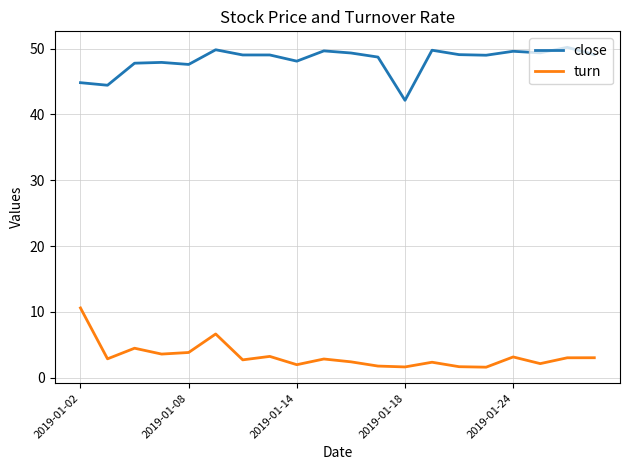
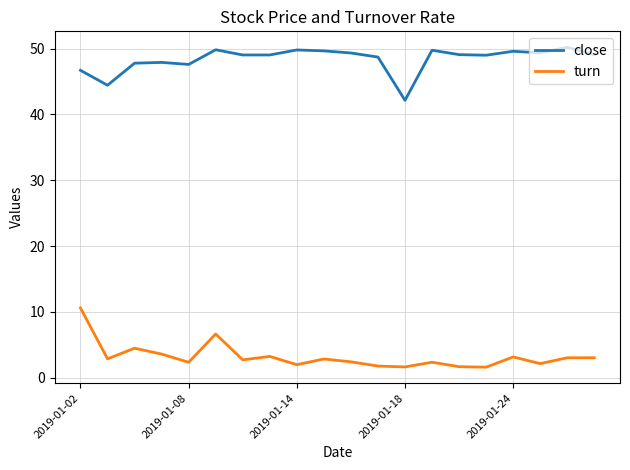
close, 2019-01-02: 45 -> 47
turn, 2019-01-08: 4 -> 2
close, 2019-01-14: 48 -> 50
